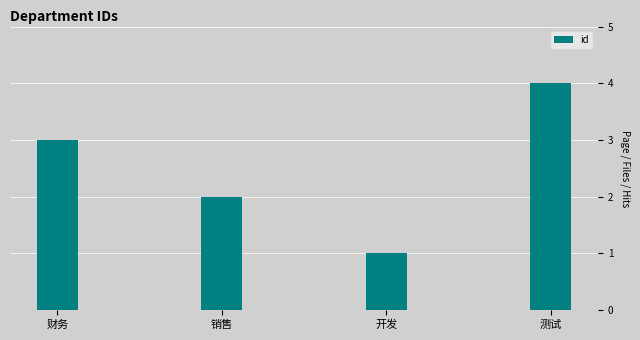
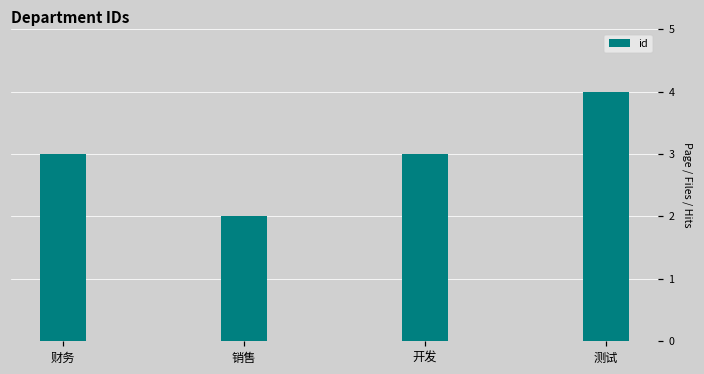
开发: 1 -> 3
